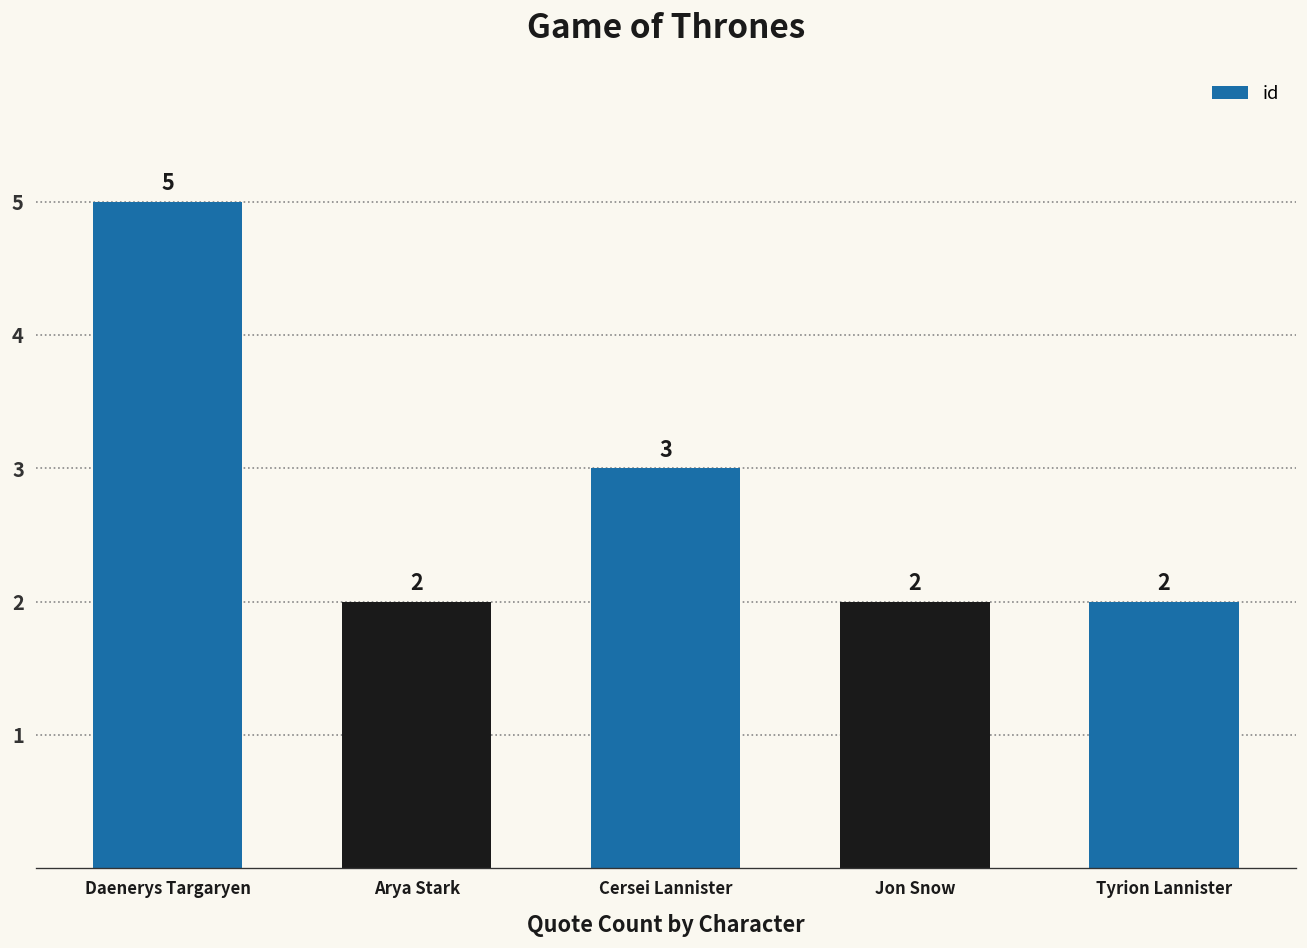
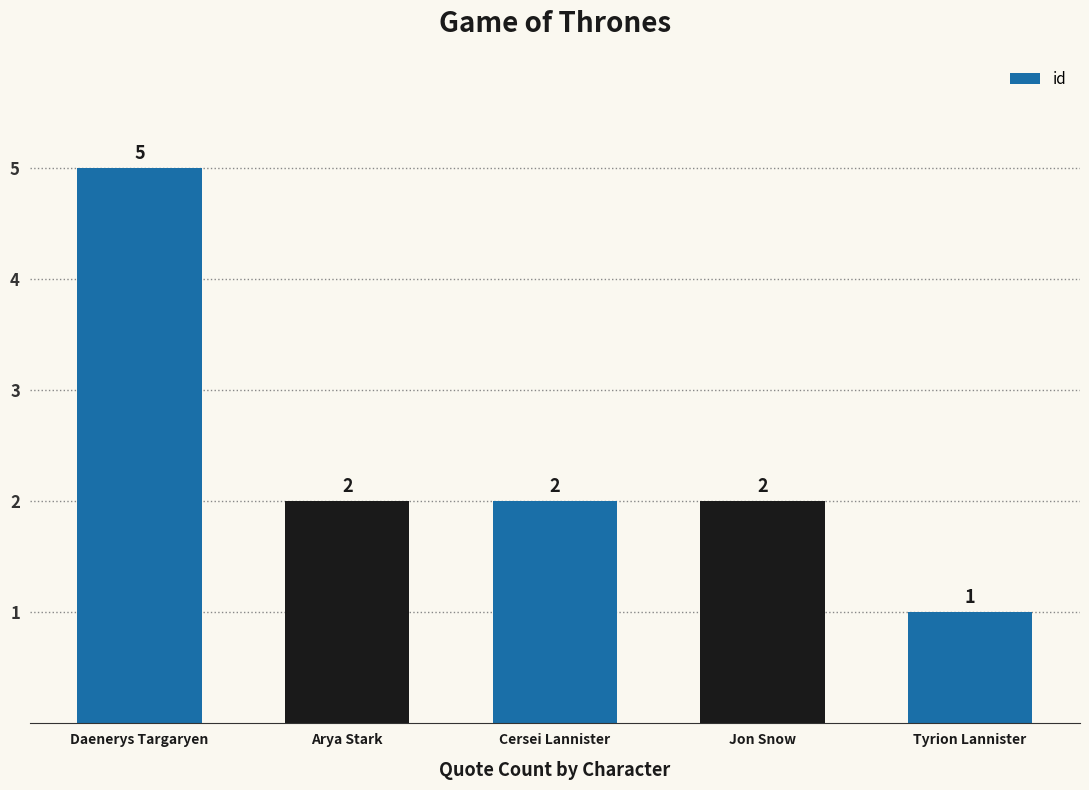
Cersei Lannister: 3 -> 2
Tyrion Lannister: 2 -> 1
